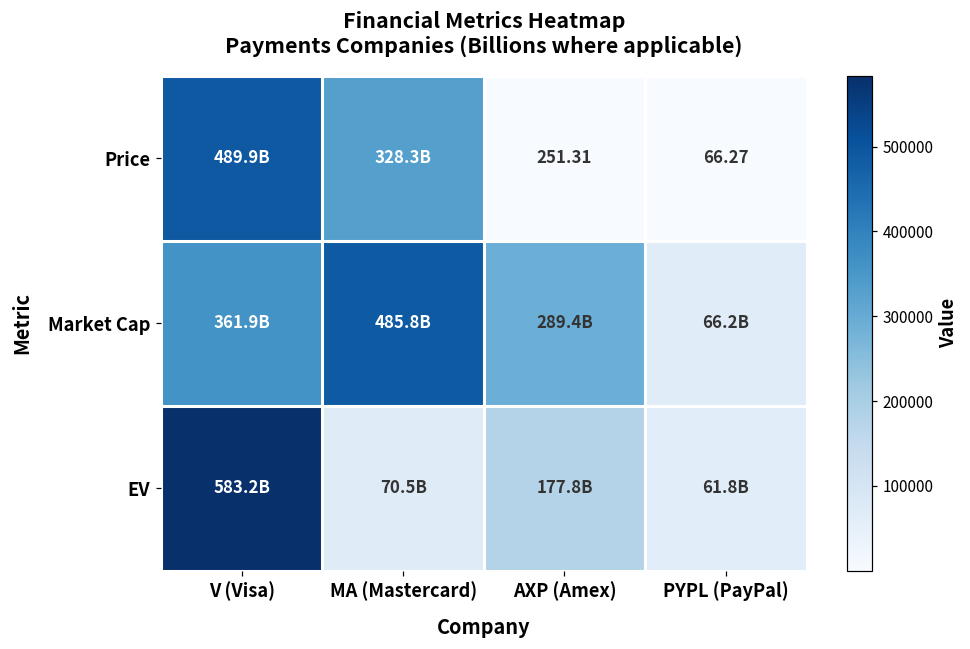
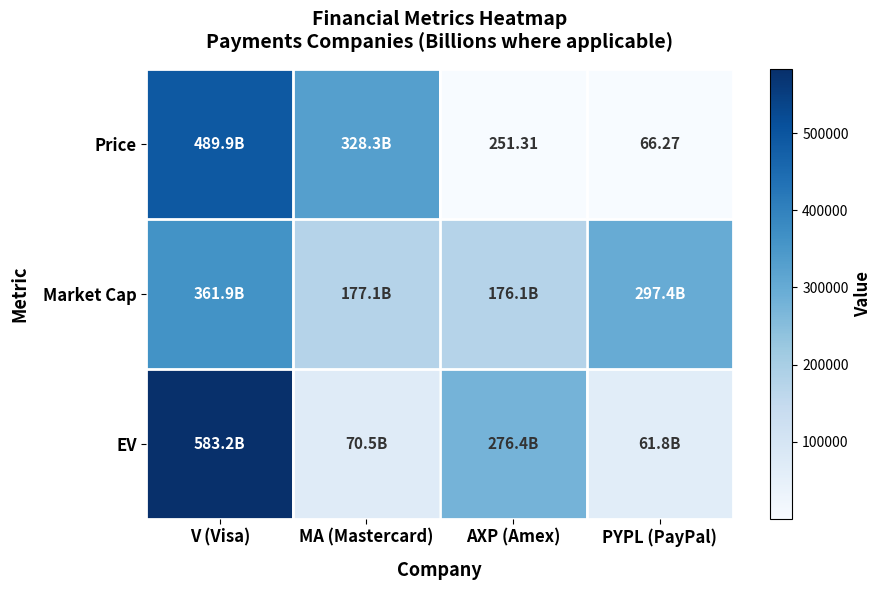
Market Cap, MA (Mastercard): 485.8B -> 177.1B
Market Cap, AXP (Amex): 289.4B -> 176.1B
Market Cap, PYPL (PayPal): 66.2B -> 297.4B
EV, AXP (Amex): 177.8B -> 276.4B
